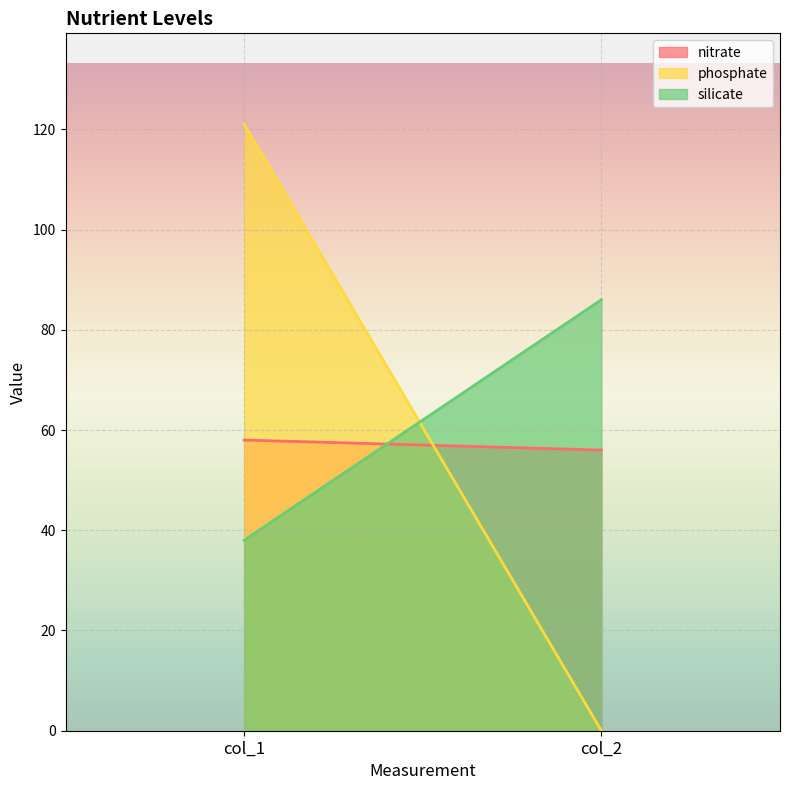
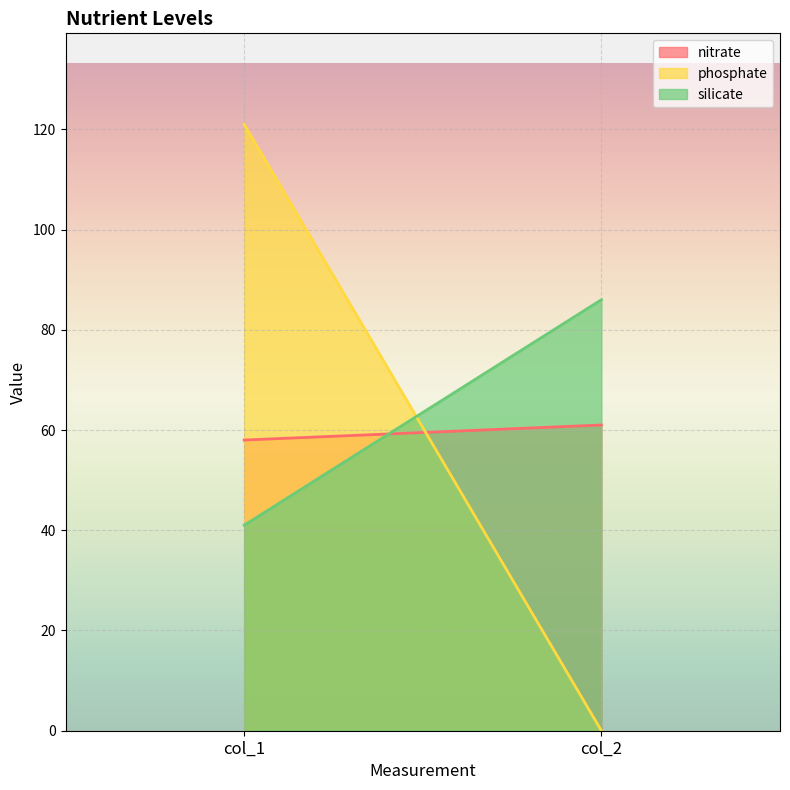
silicate, col_1: 38 -> 41
nitrate, col_2: 56 -> 61
